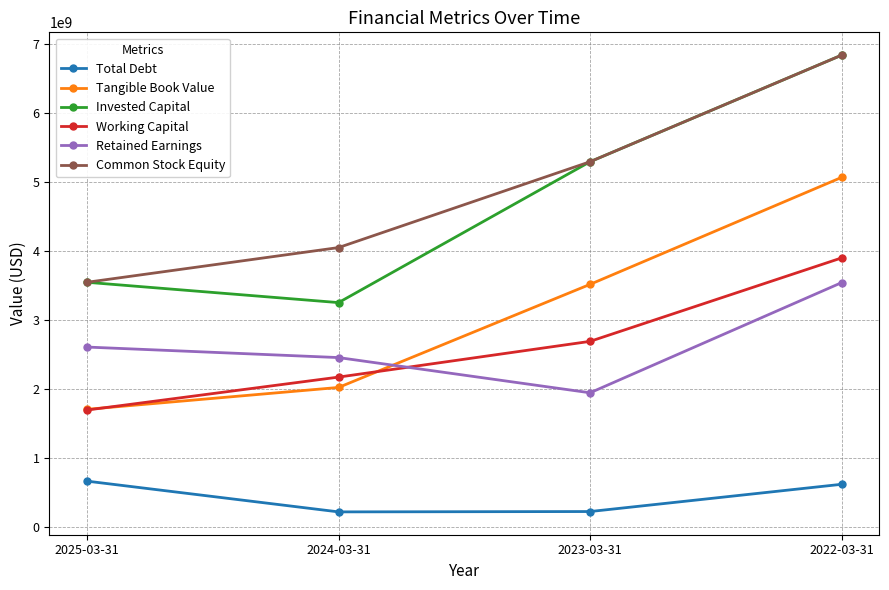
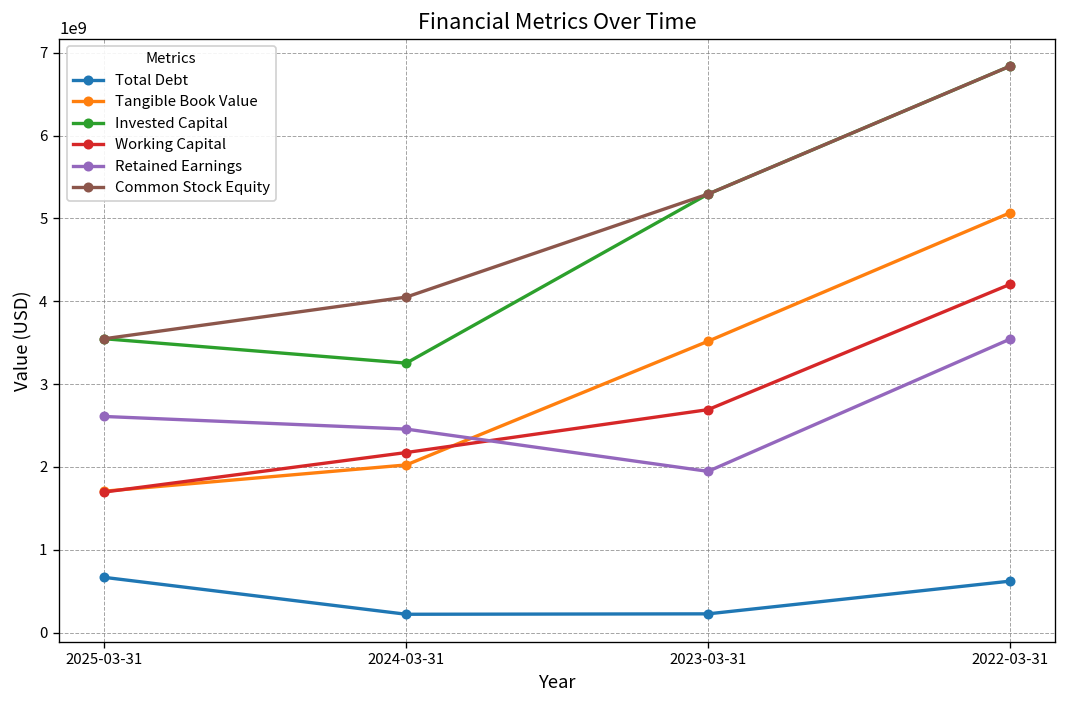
Working Capital, 2022-03-31: 3900000000 -> 4200000000
